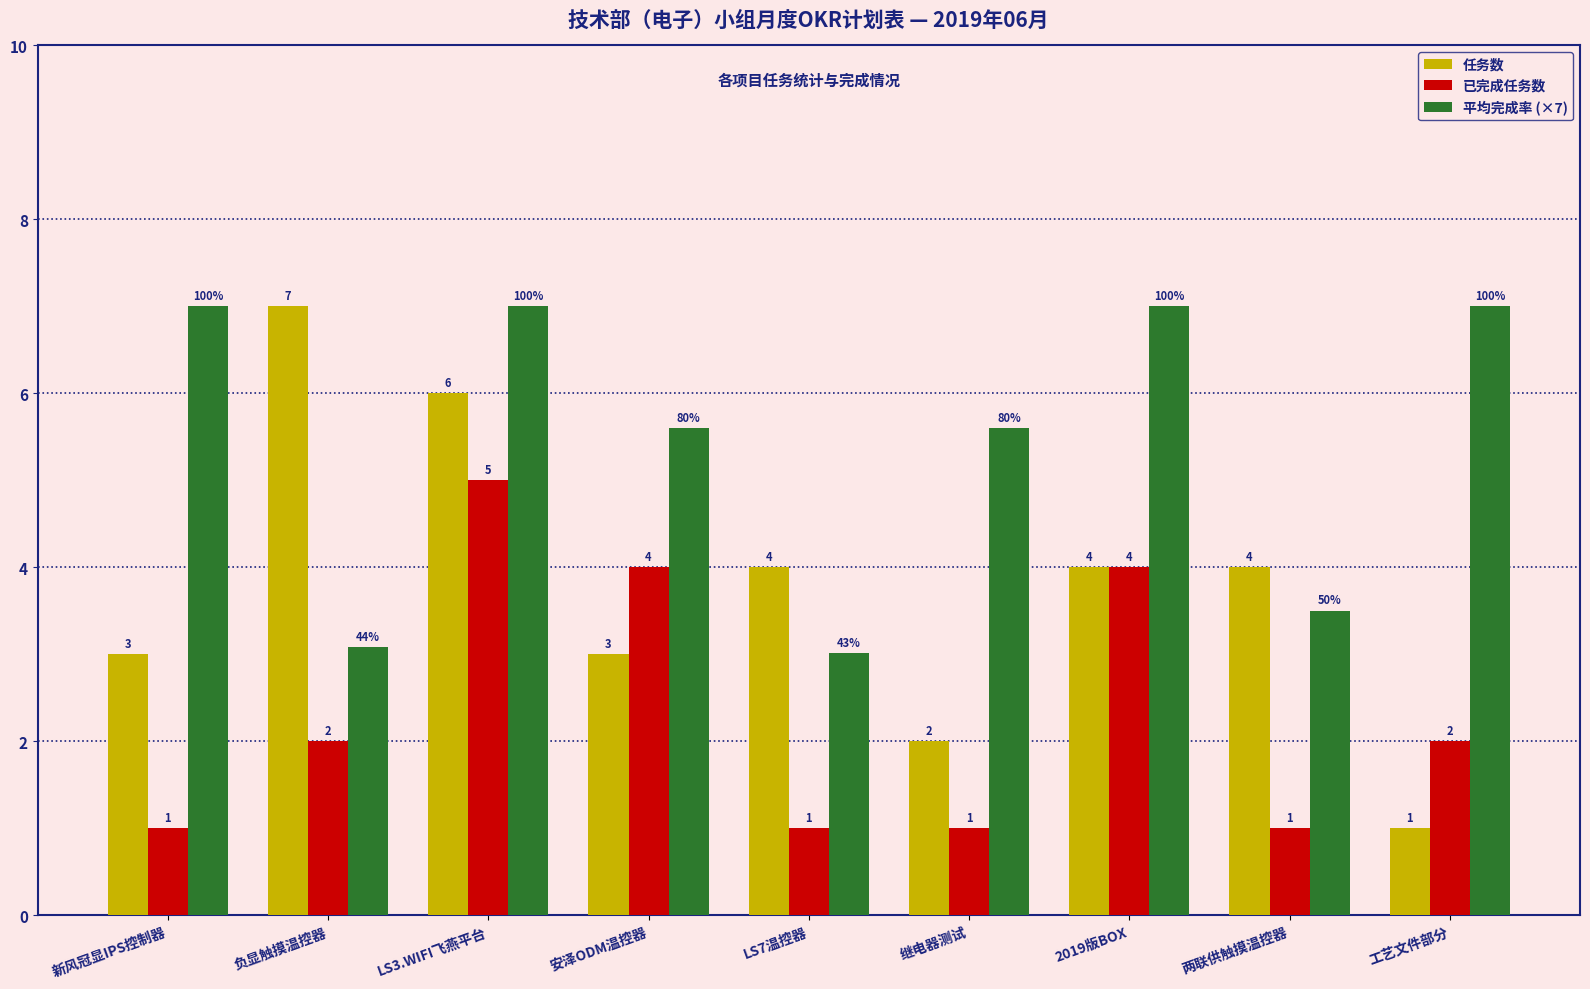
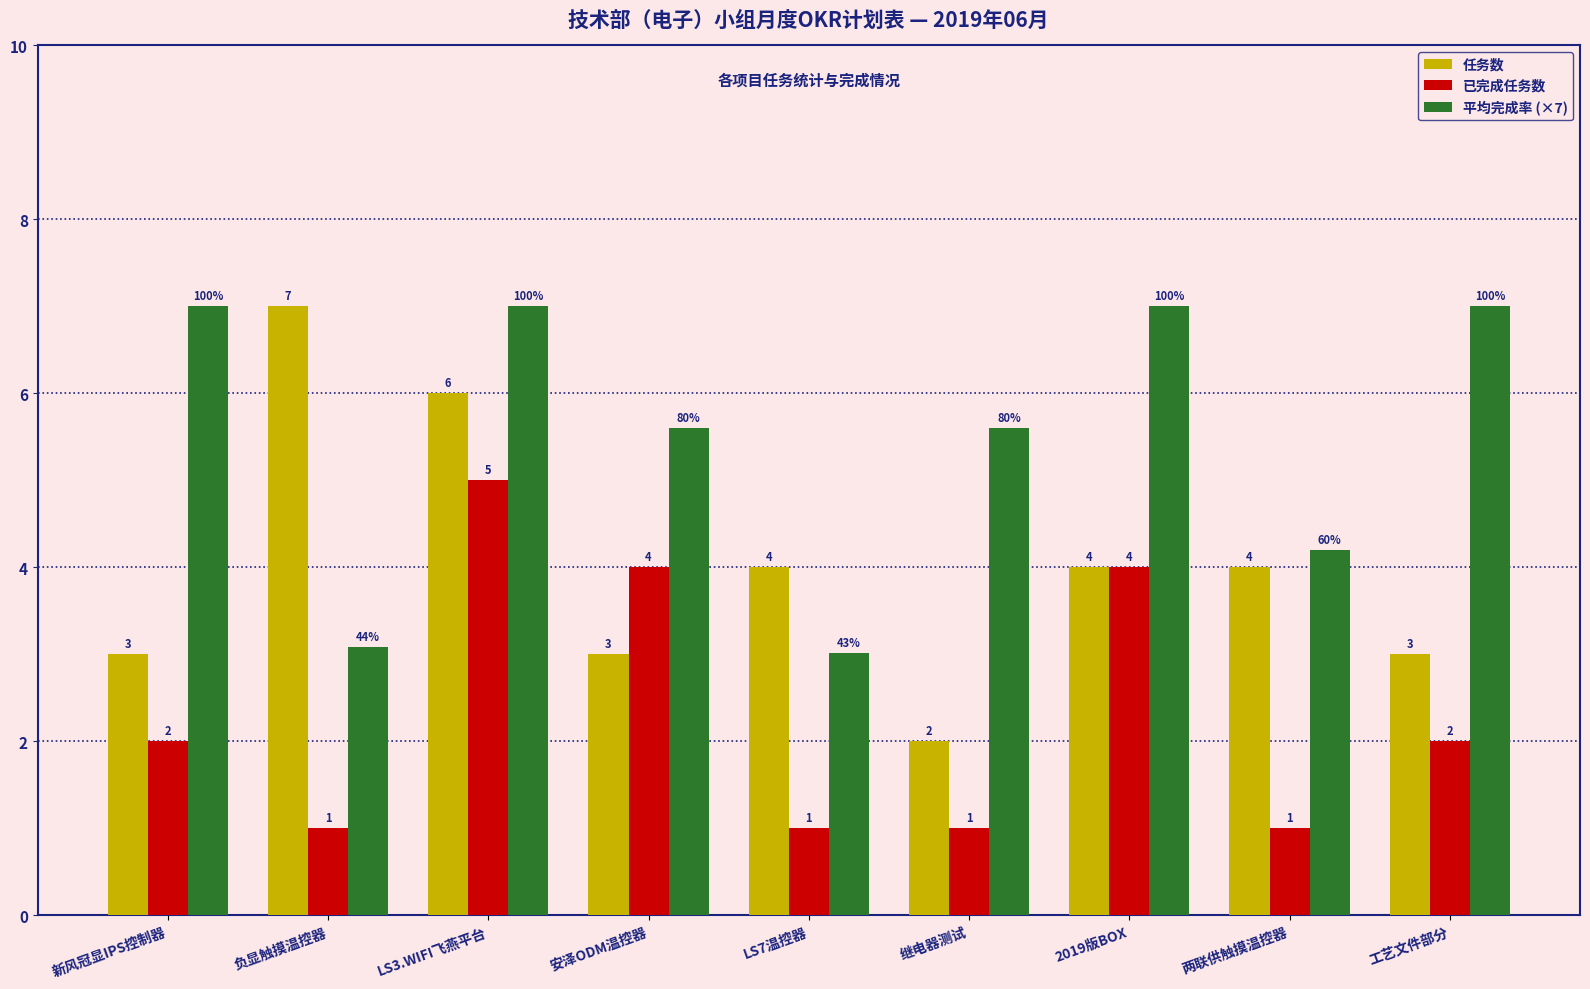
已完成任务数, 新风冠显IPS控制器: 1 -> 2
已完成任务数, 负显触摸温控器: 2 -> 1
平均完成率 (×7), 两联供触摸温控器: 50% -> 60%
任务数, 工艺文件部分: 1 -> 3
